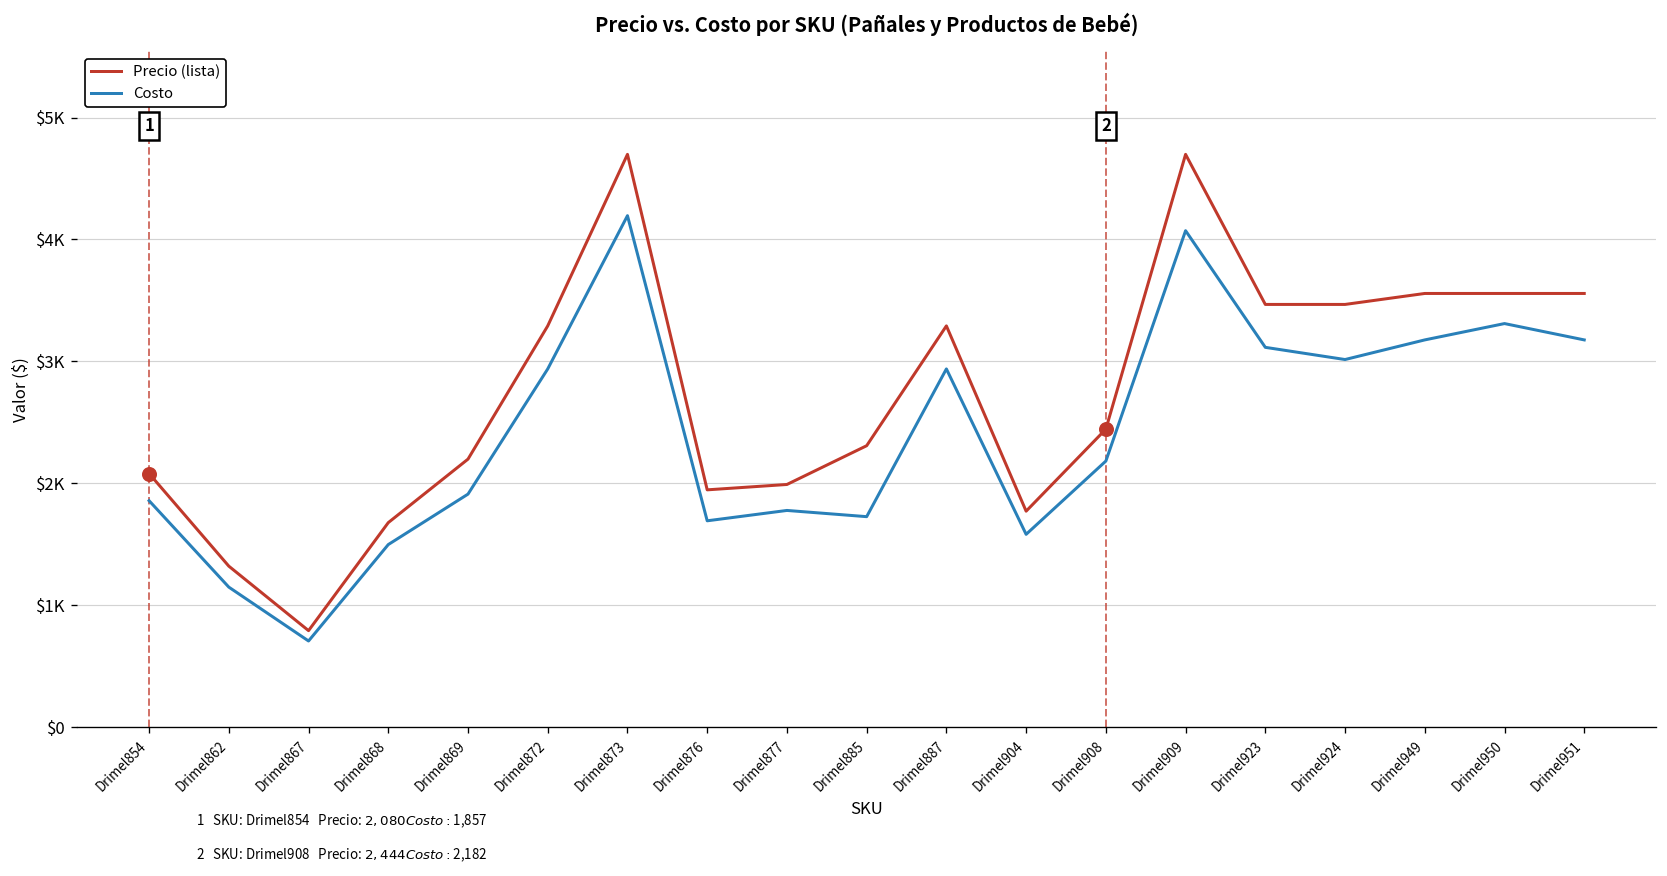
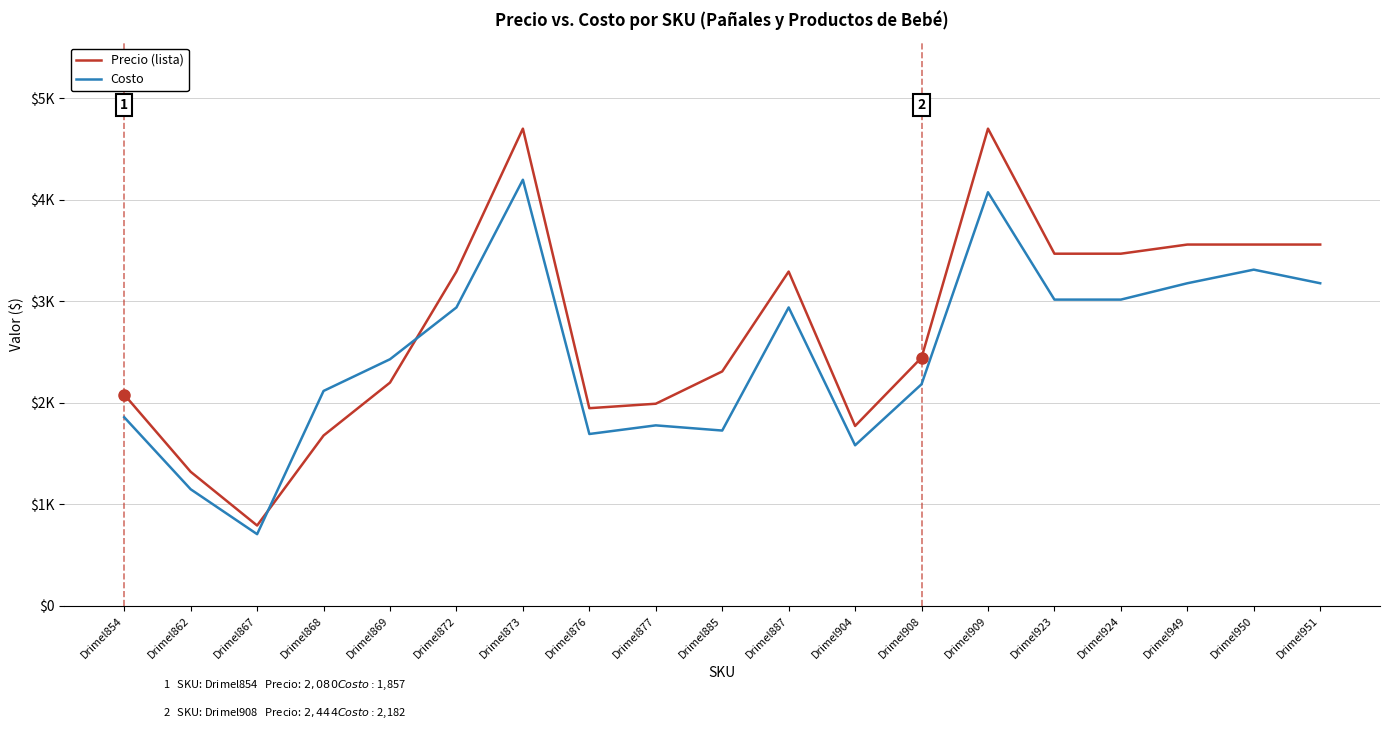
Costo, Drimel868: $1500 -> $2120
Costo, Drimel869: $1910 -> $2430
Costo, Drimel923: $3120 -> $3020
